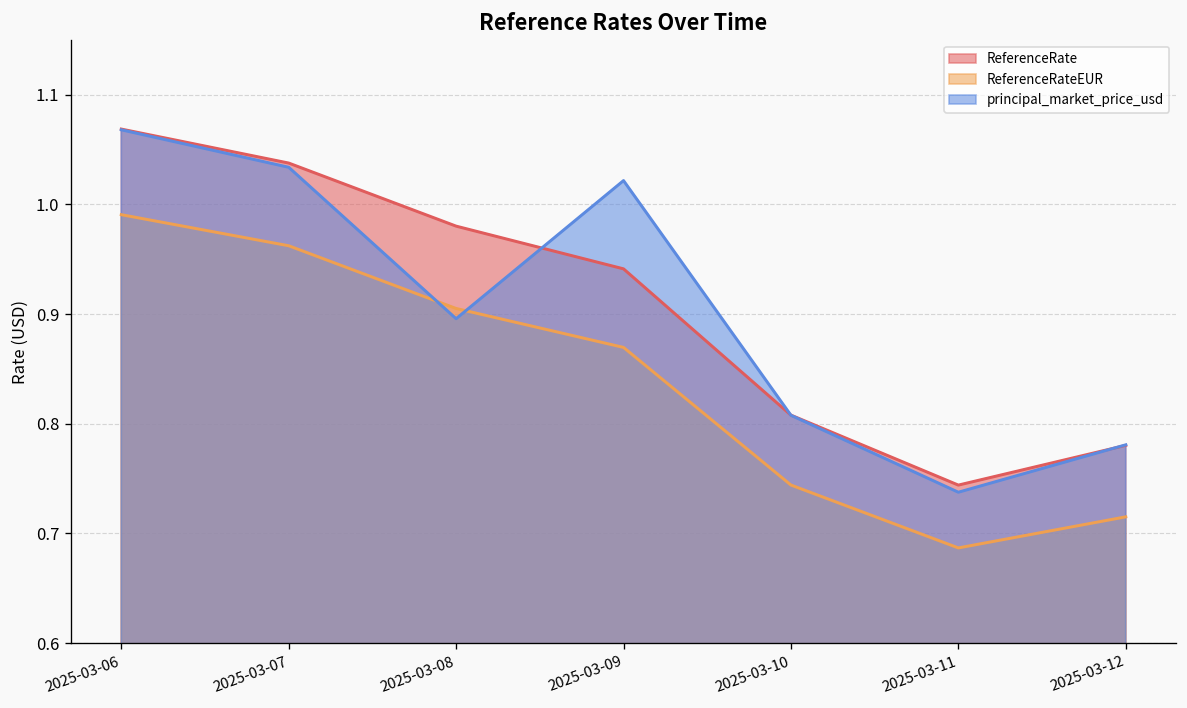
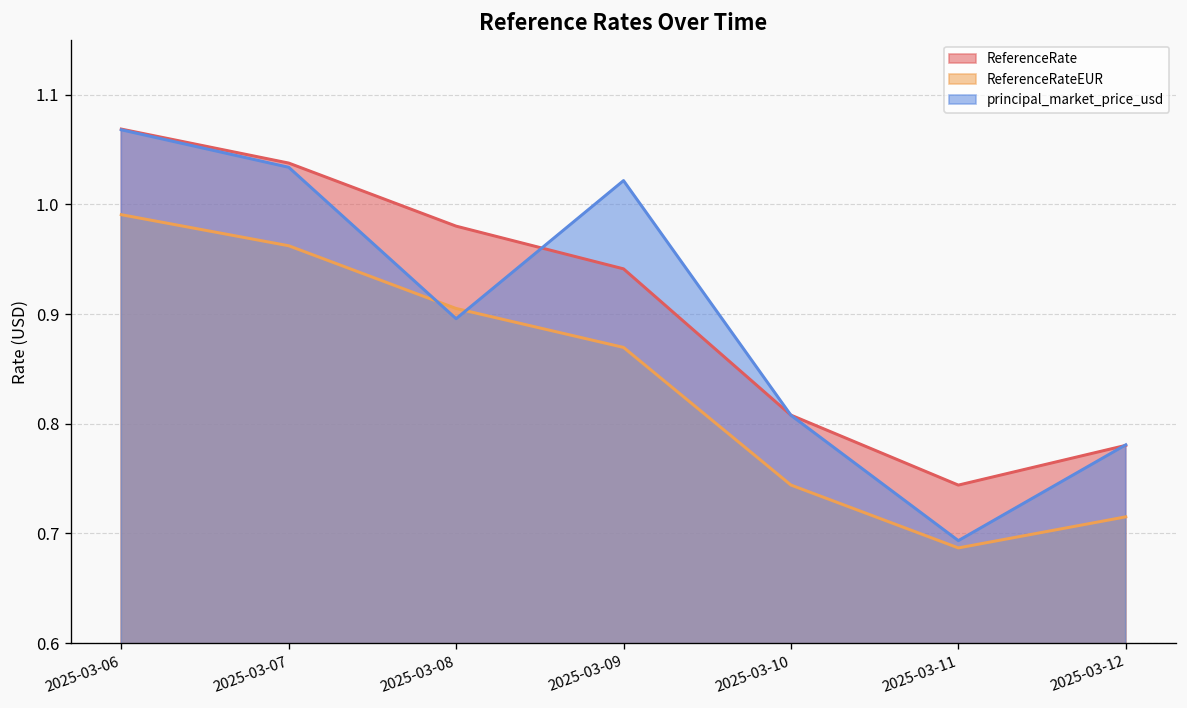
principal_market_price_usd, 2025-03-11: 0.74 -> 0.69
